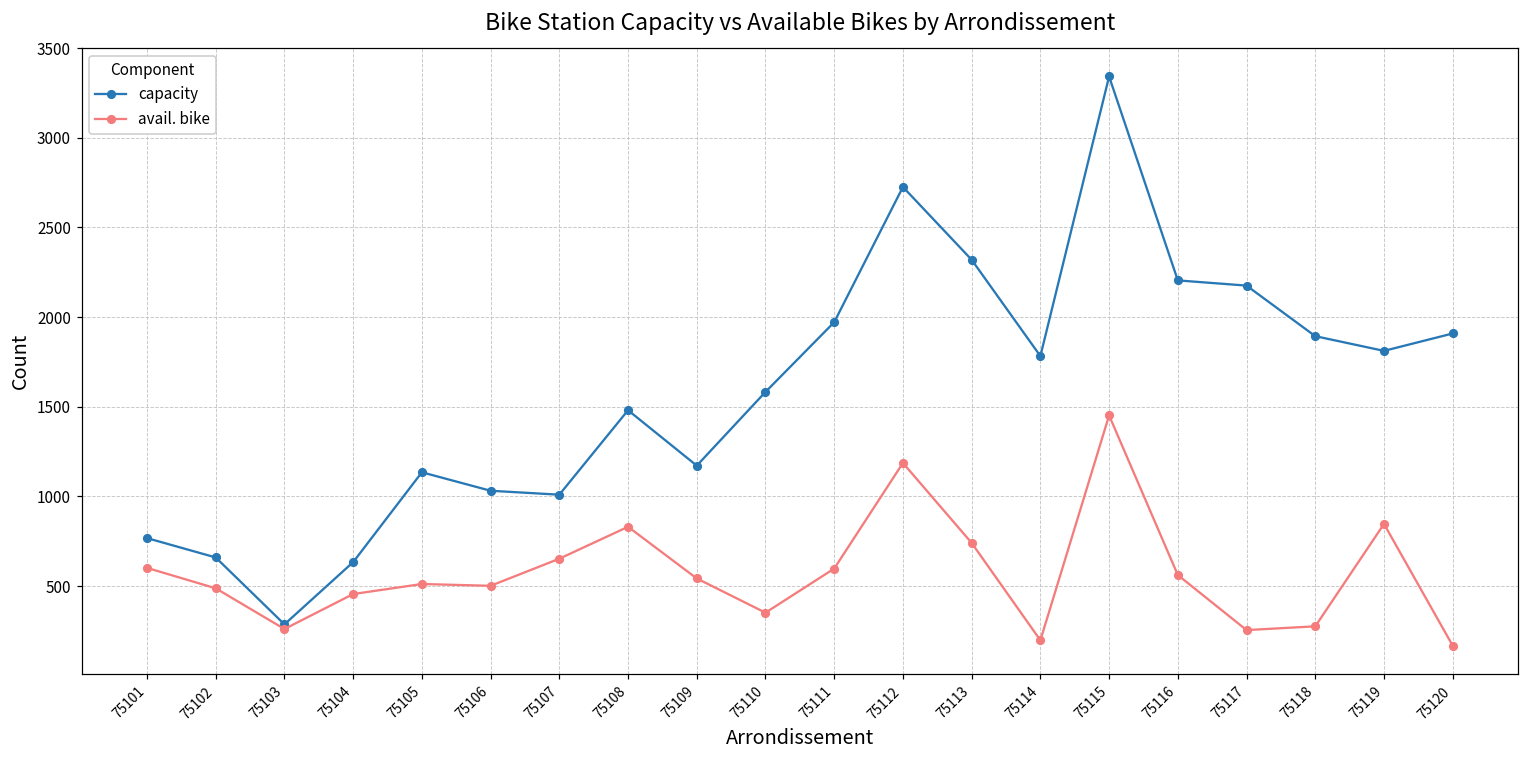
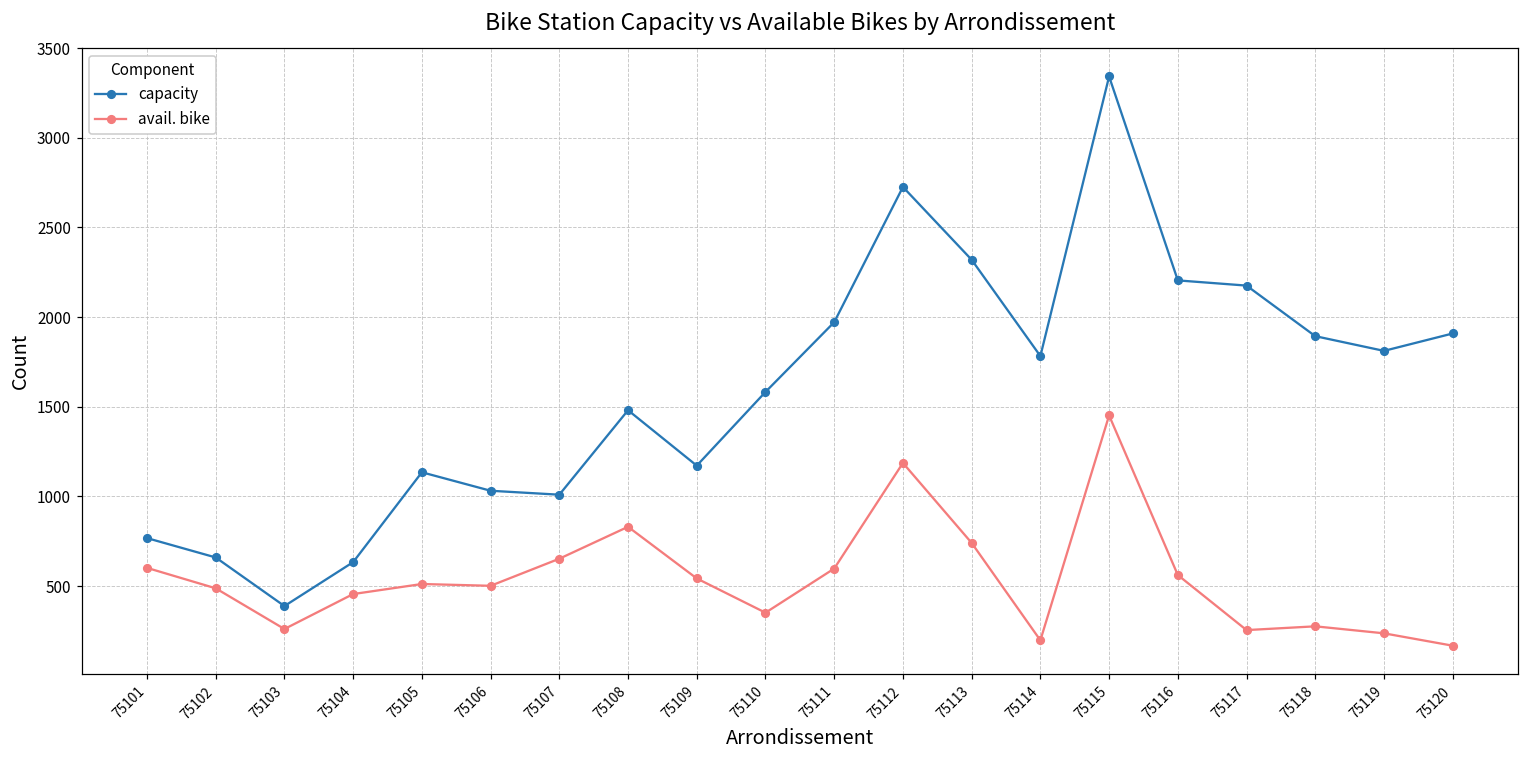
capacity, 75103: 290 -> 390
avail. bike, 75119: 850 -> 240
